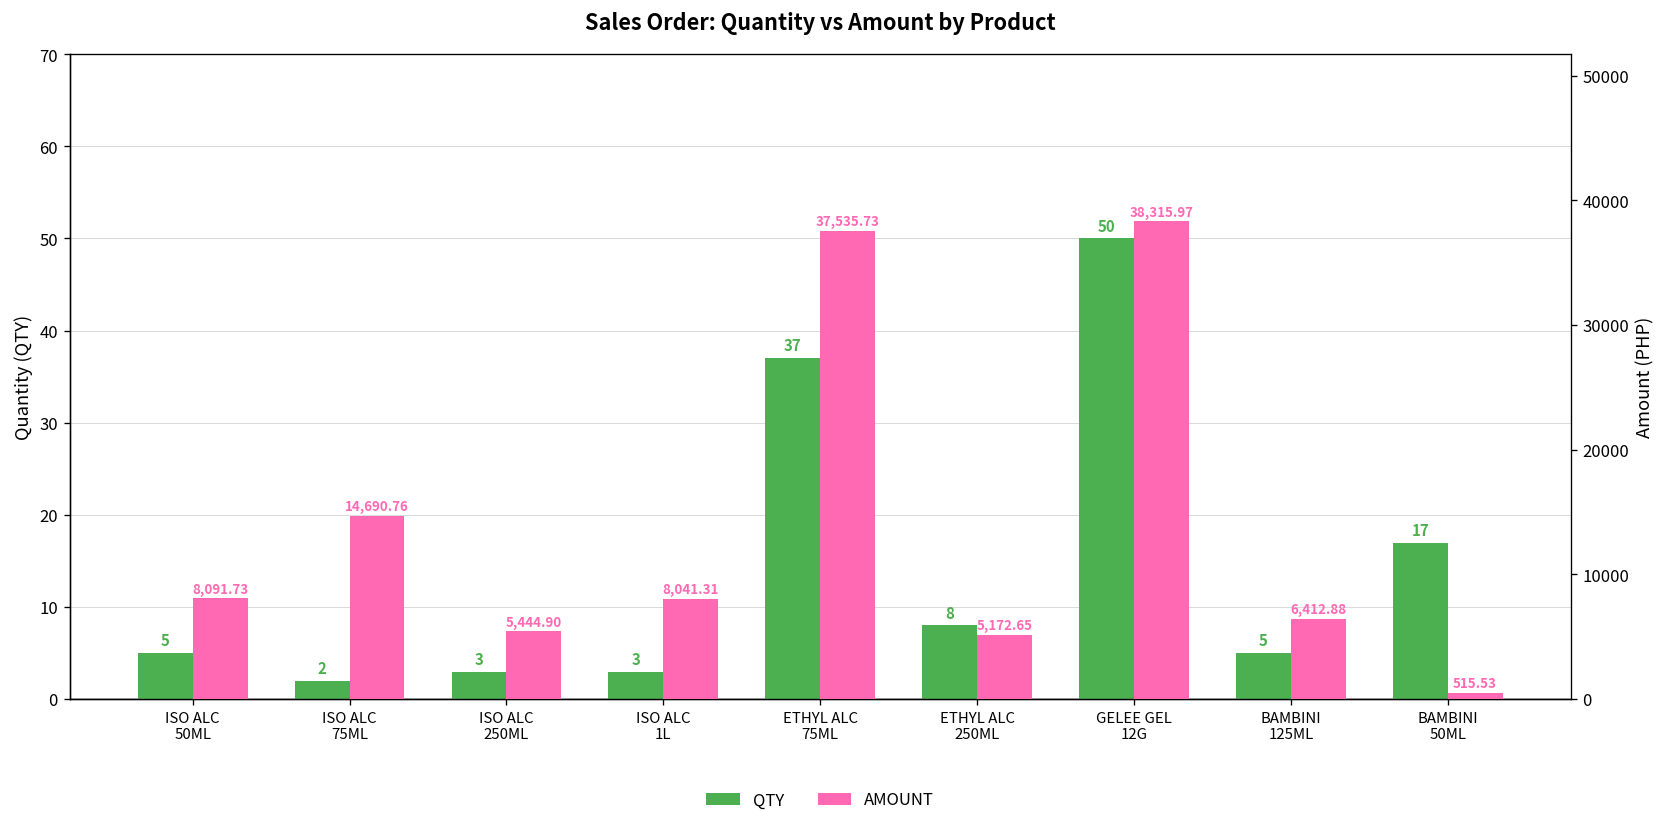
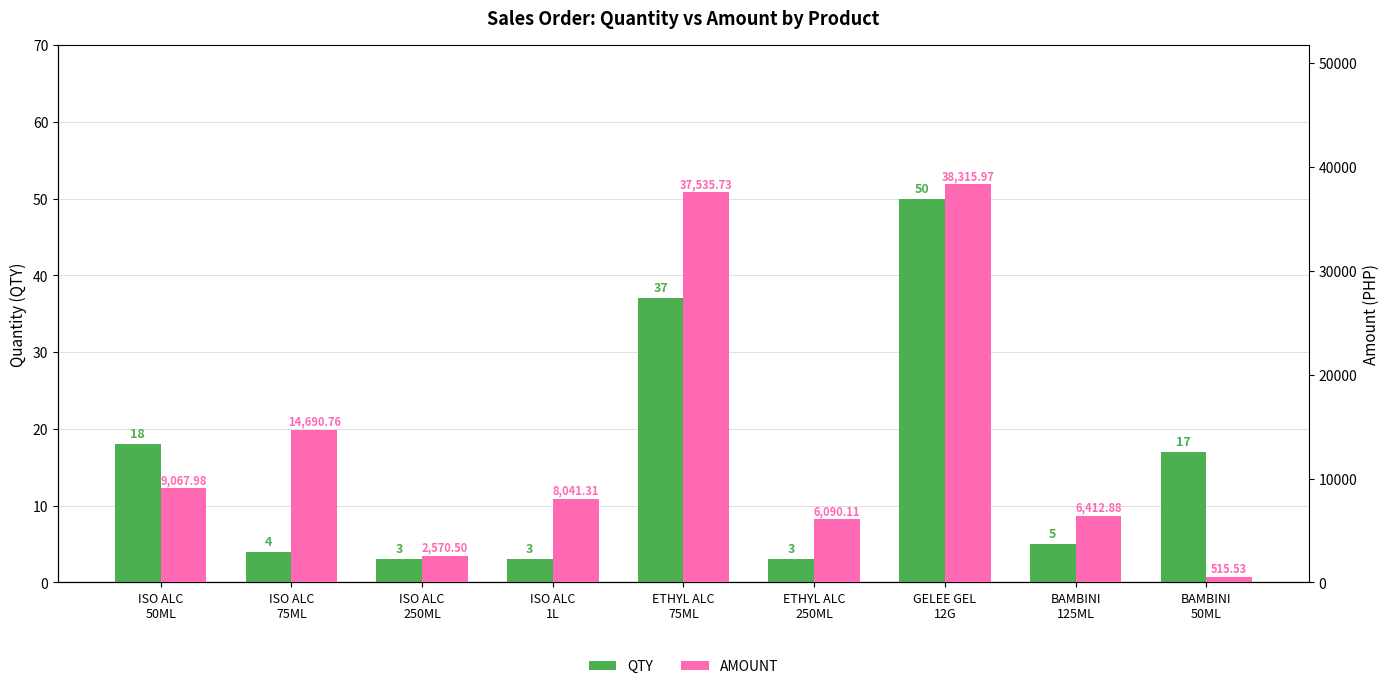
QTY, ISO ALC 50ML: 5 -> 18
QTY, ISO ALC 75ML: 2 -> 4
QTY, ETHYL ALC 250ML: 8 -> 3
AMOUNT, ISO ALC 50ML: 8,091.73 -> 9,067.98
AMOUNT, ISO ALC 250ML: 5,444.90 -> 2,570.50
AMOUNT, ETHYL ALC 250ML: 5,172.65 -> 6,090.11
